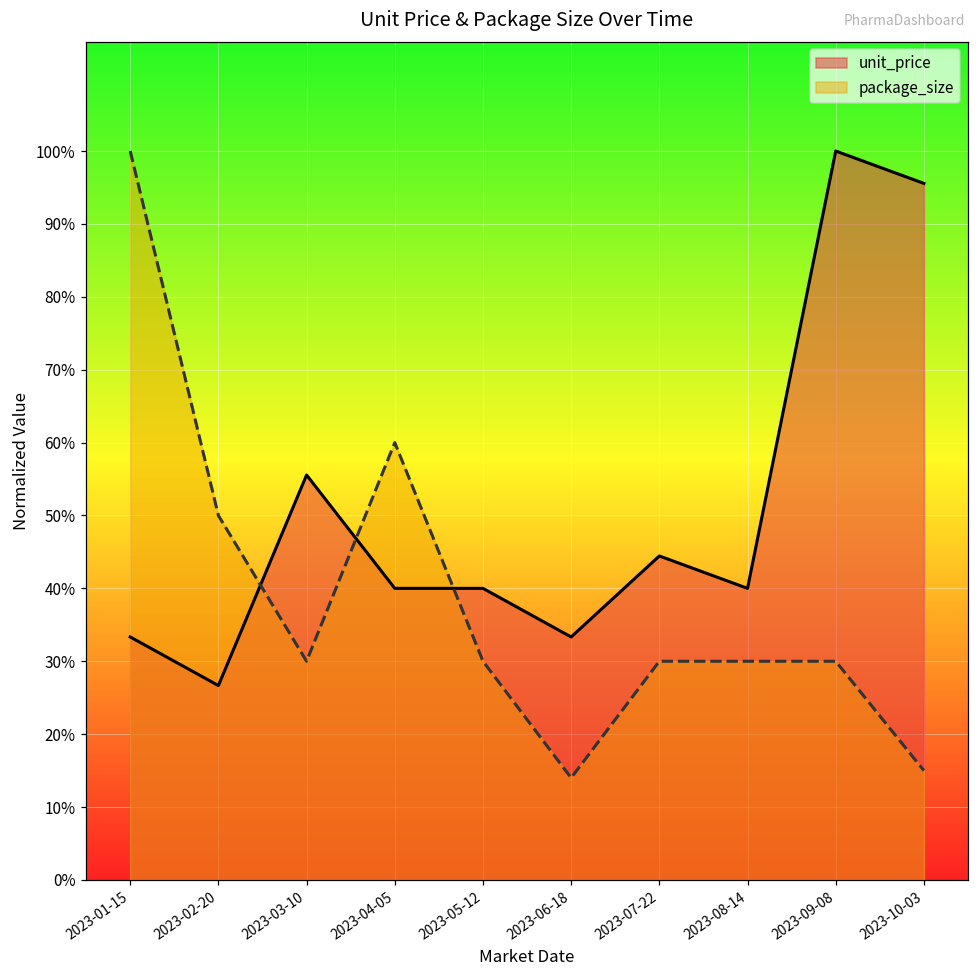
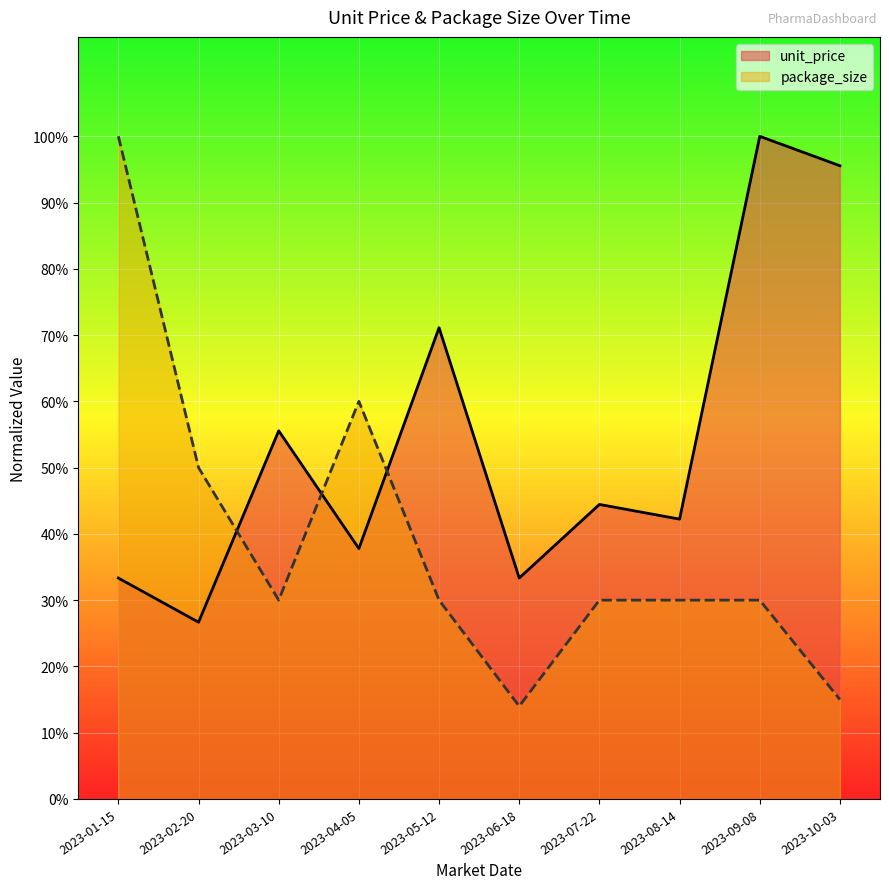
unit_price, 2023-04-05: 40% -> 38%
unit_price, 2023-05-12: 40% -> 71%
unit_price, 2023-08-14: 40% -> 42%
